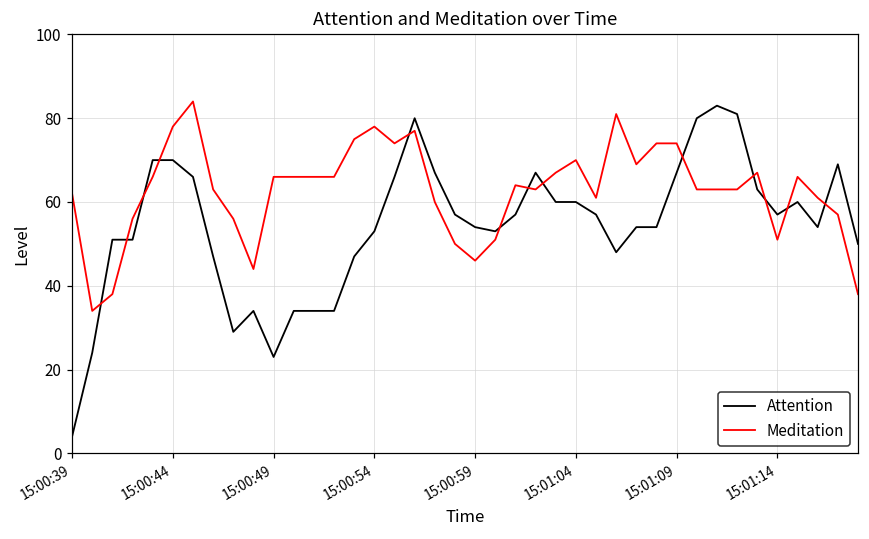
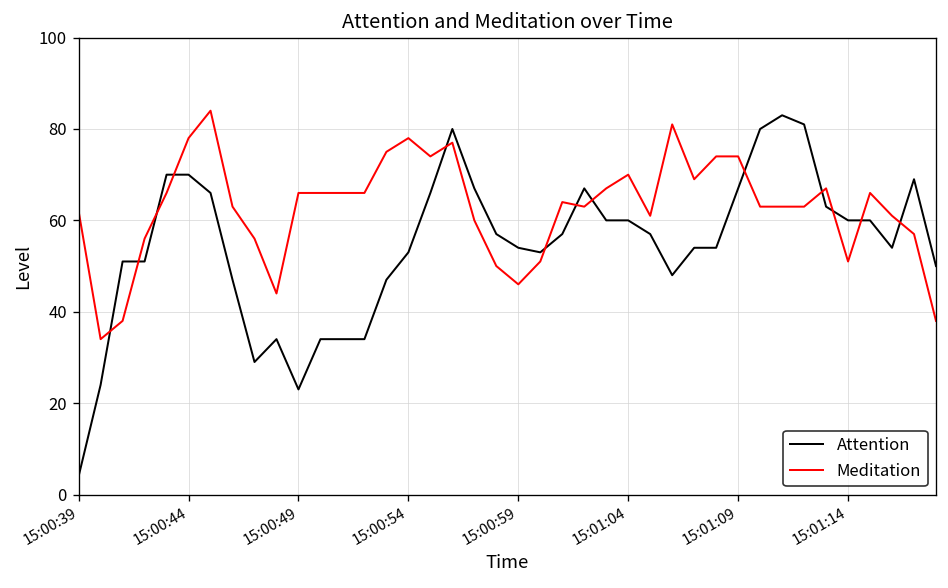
Attention, 15:01:14: 57 -> 60
